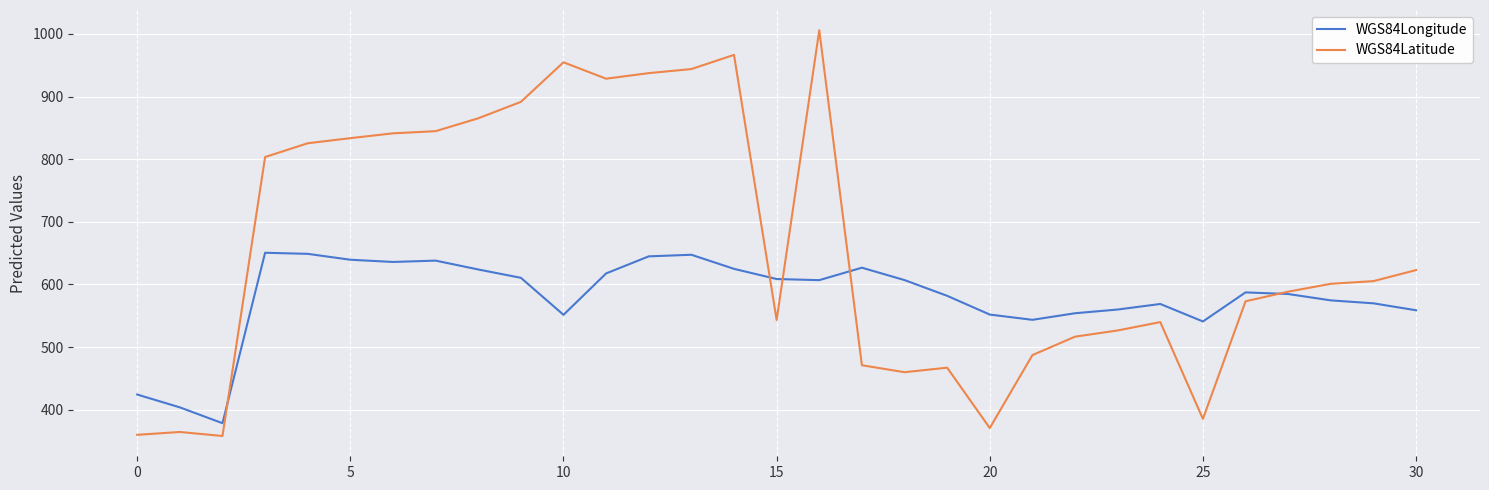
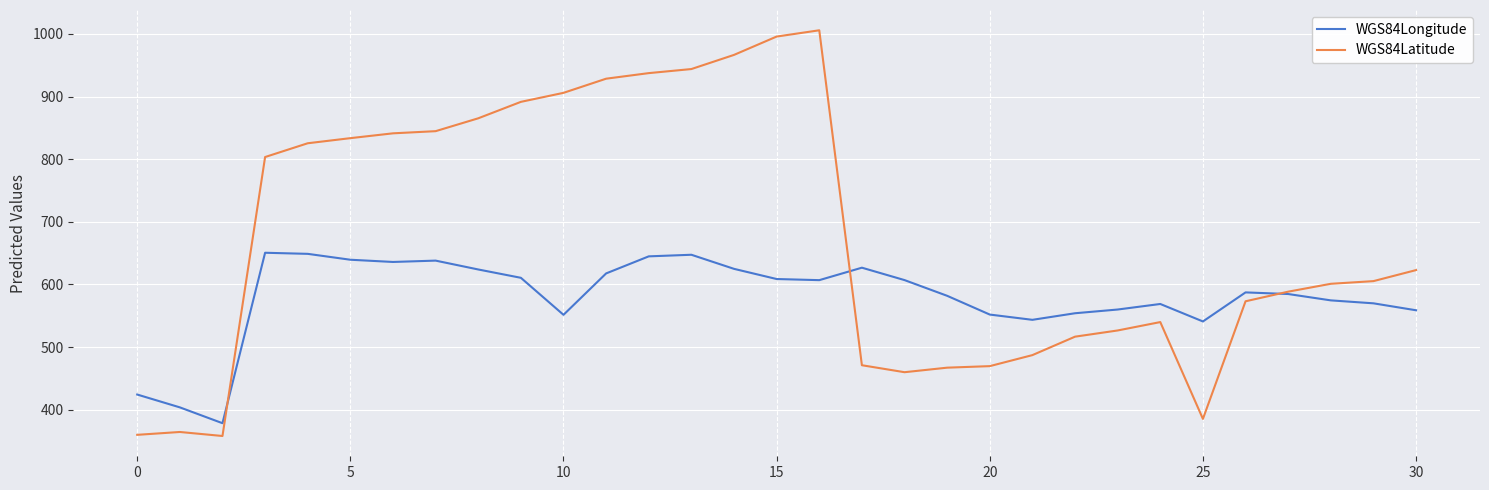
WGS84Latitude, 10: 950 -> 910
WGS84Latitude, 15: 540 -> 1000
WGS84Latitude, 20: 370 -> 470
